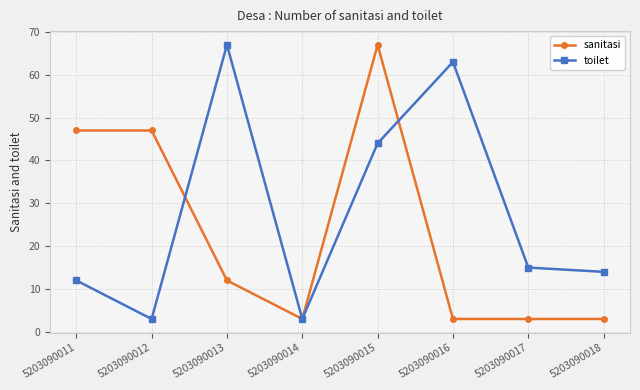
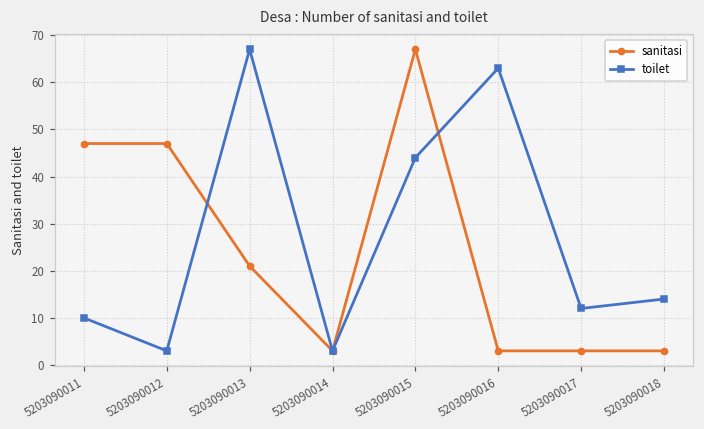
toilet, 5203090011: 12 -> 10
sanitasi, 5203090013: 12 -> 21
toilet, 5203090017: 15 -> 12
